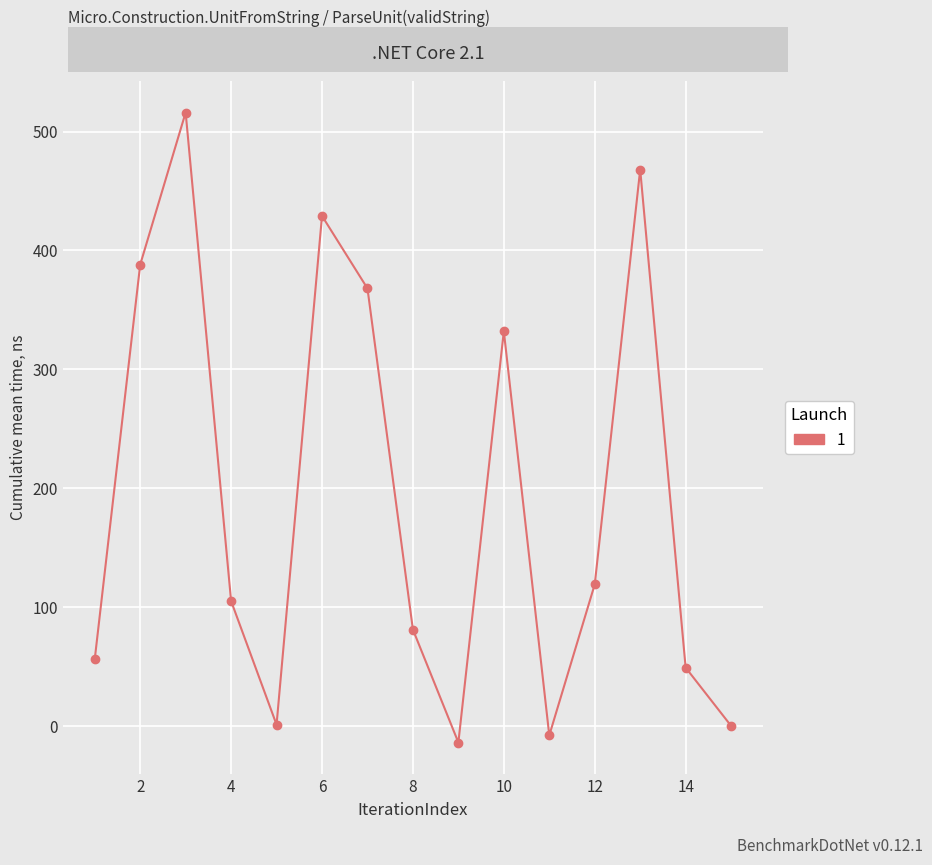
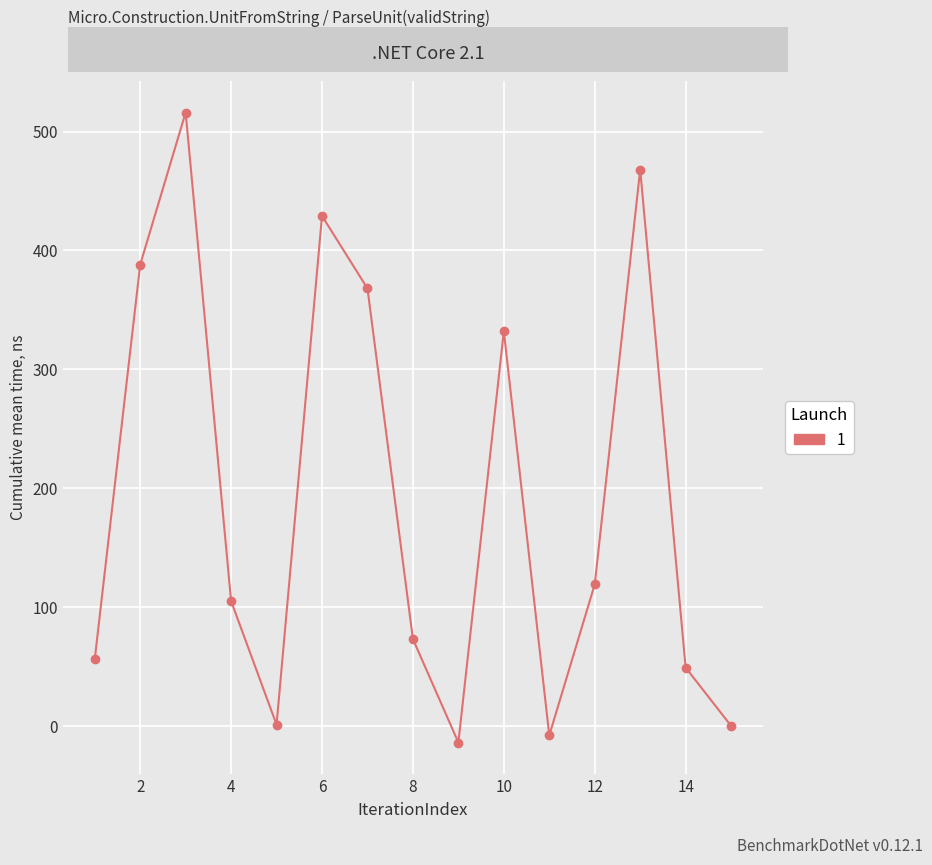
8: 81 -> 73
